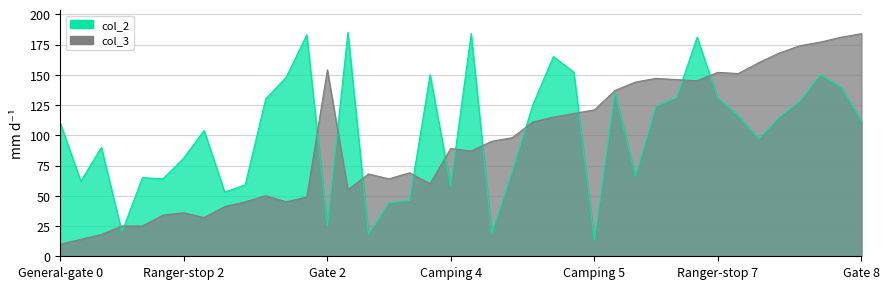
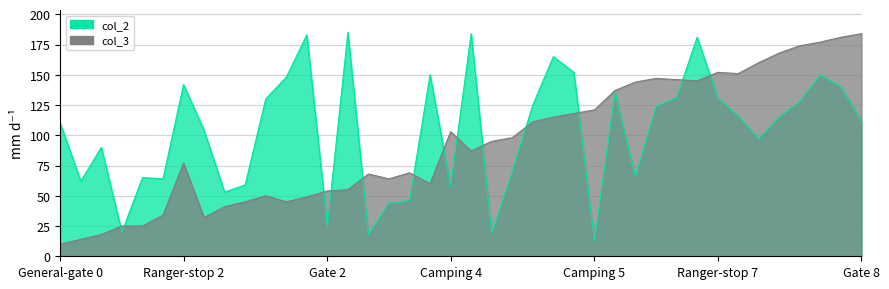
col_2, Ranger-stop 2: 81 -> 142
col_3, Ranger-stop 2: 36 -> 77
col_3, Gate 2: 154 -> 54
col_3, Camping 4: 89 -> 103
